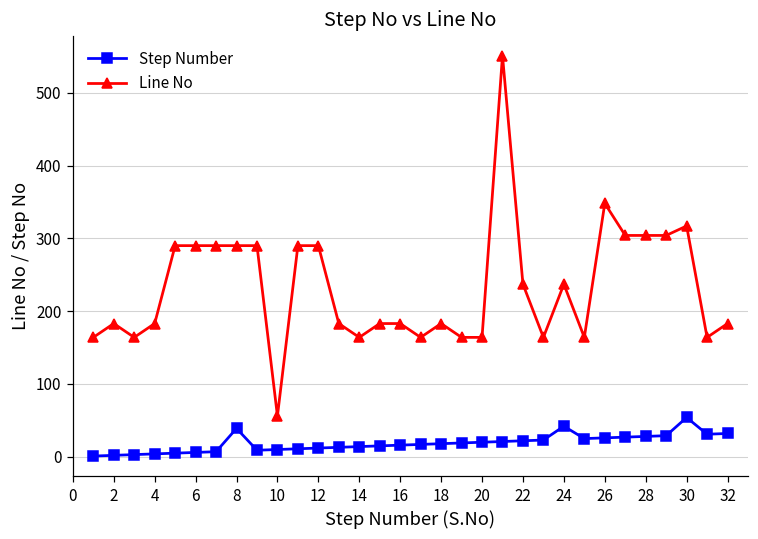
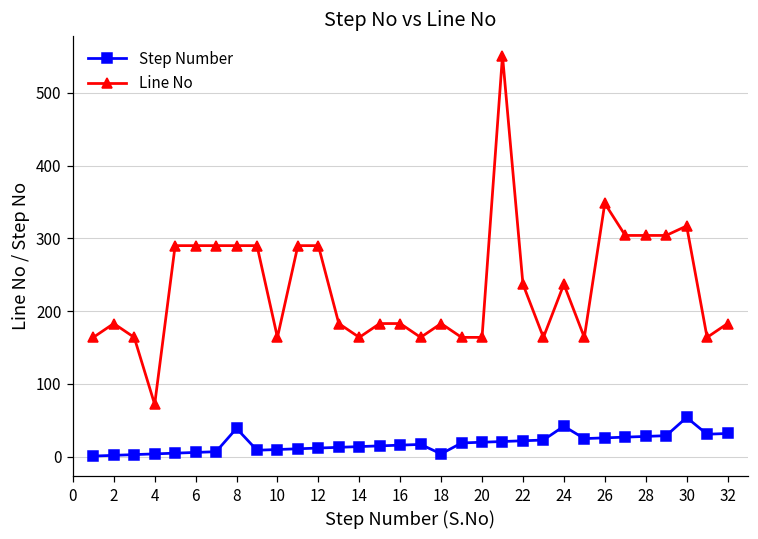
Line No, 4: 180 -> 70
Line No, 10: 60 -> 160
Step Number, 18: 20 -> 0
